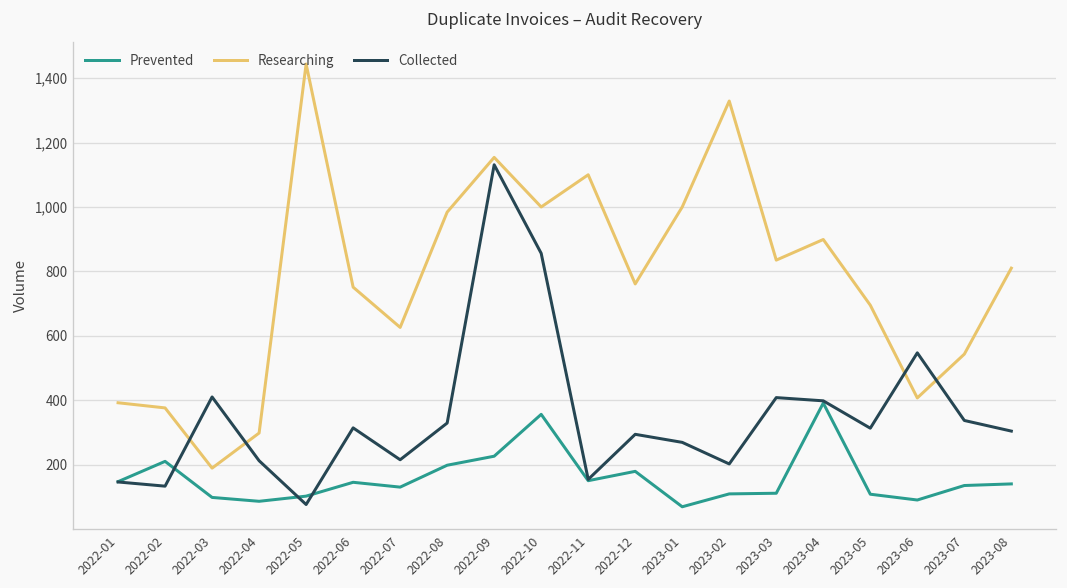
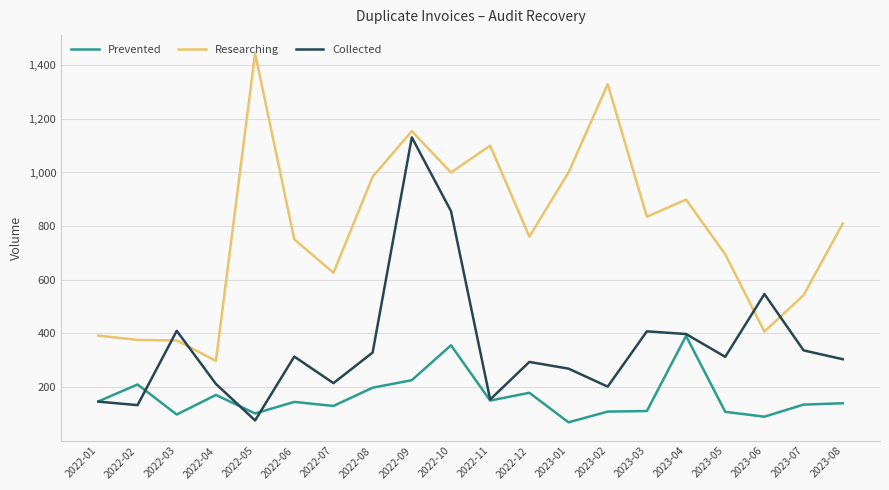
Researching, 2022-03: 190 -> 370
Prevented, 2022-04: 90 -> 170
